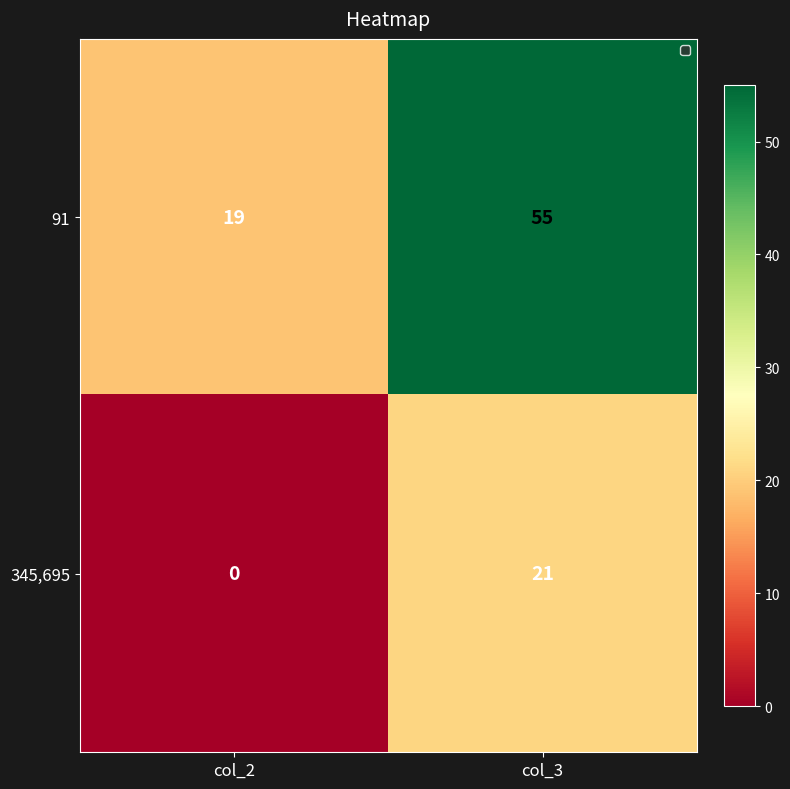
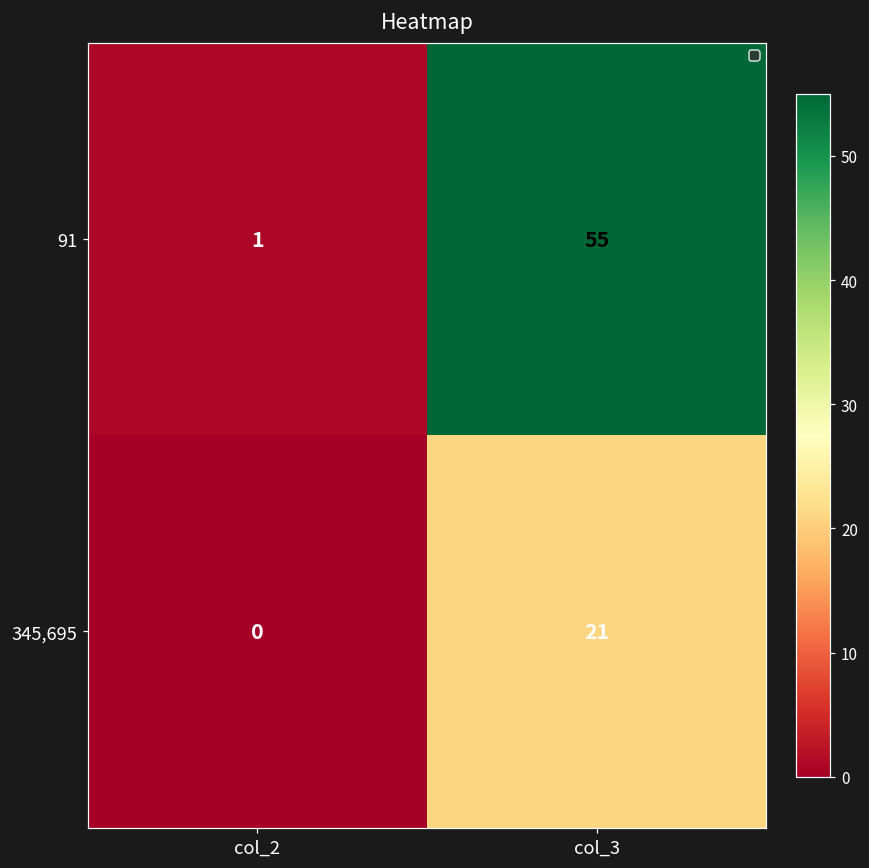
91, col_2: 19 -> 1
